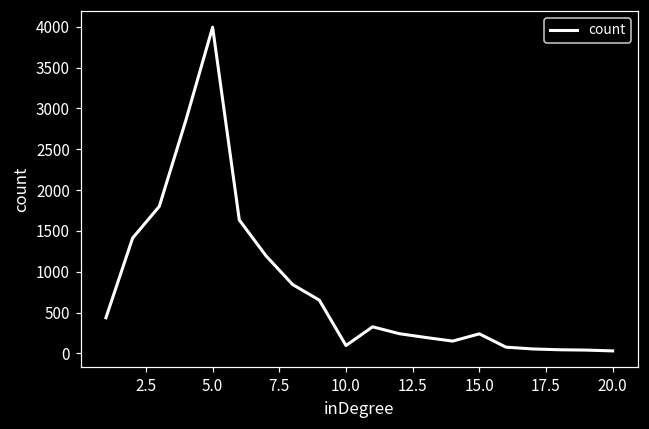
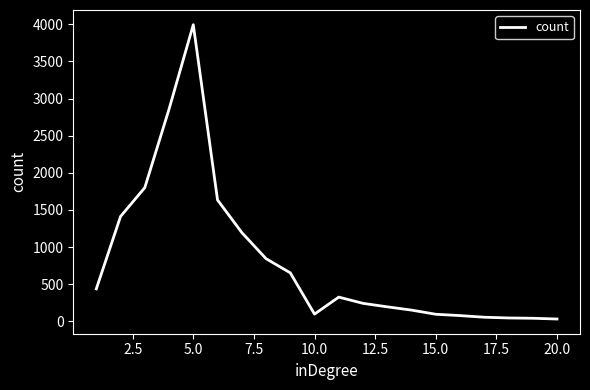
15.0: 200 -> 100
